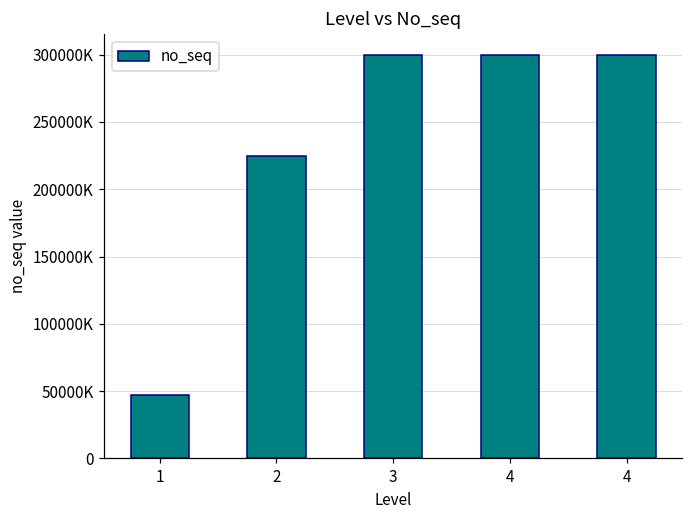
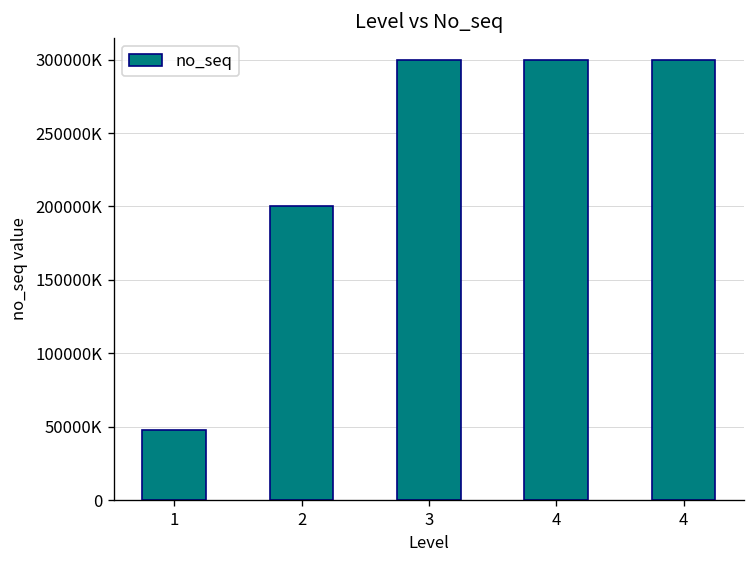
2: 225000000 -> 200000000
